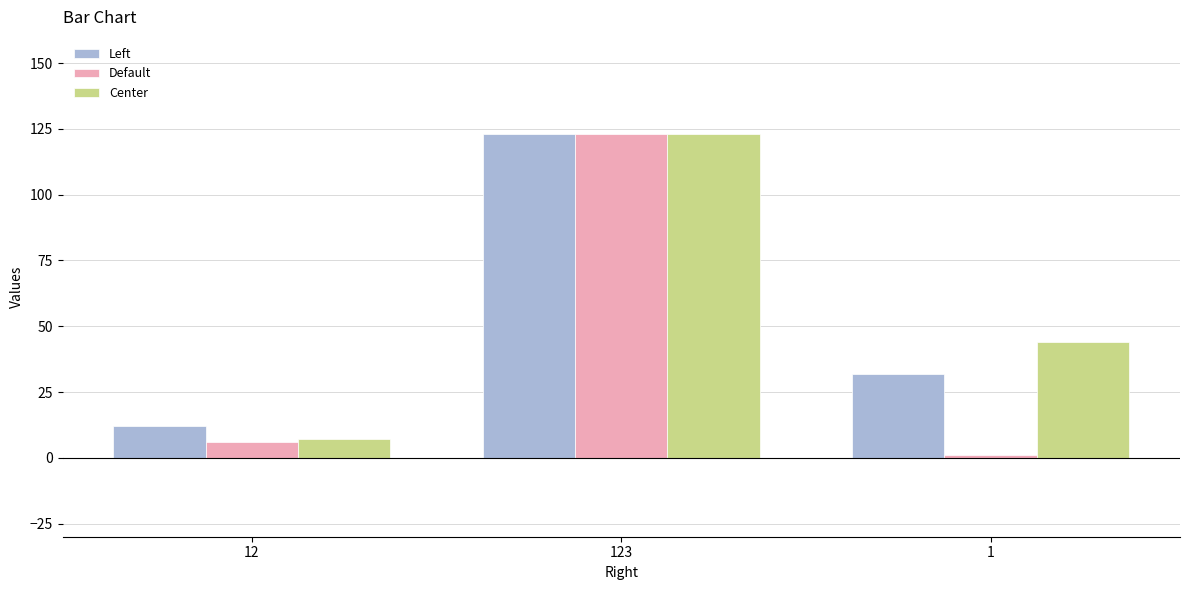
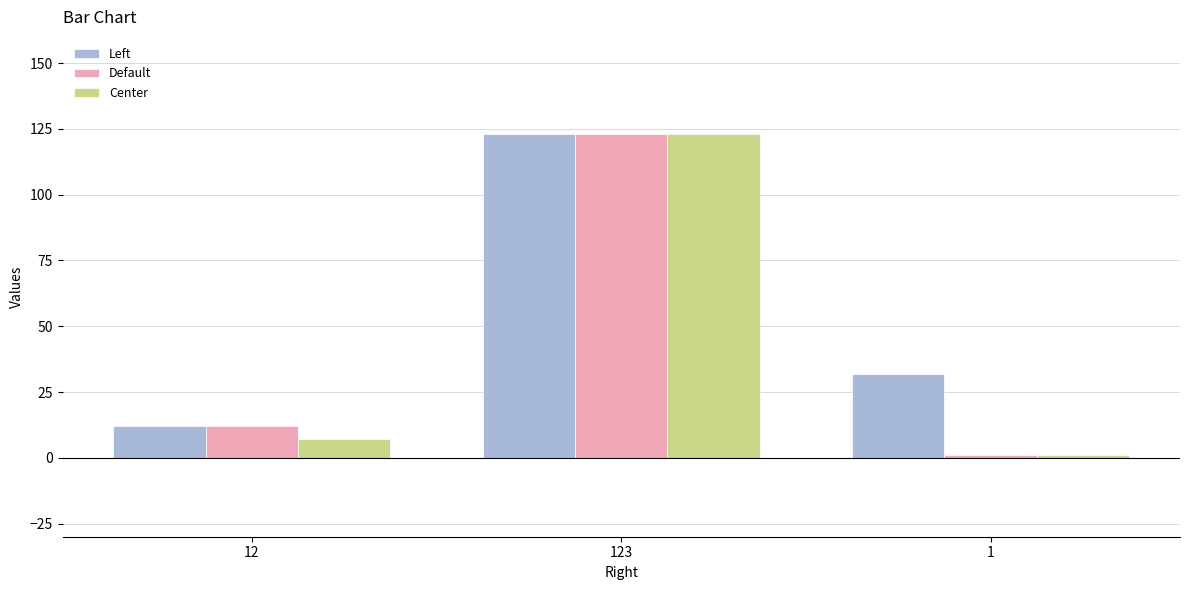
Default, 12: 6 -> 12
Center, 1: 44 -> 1
